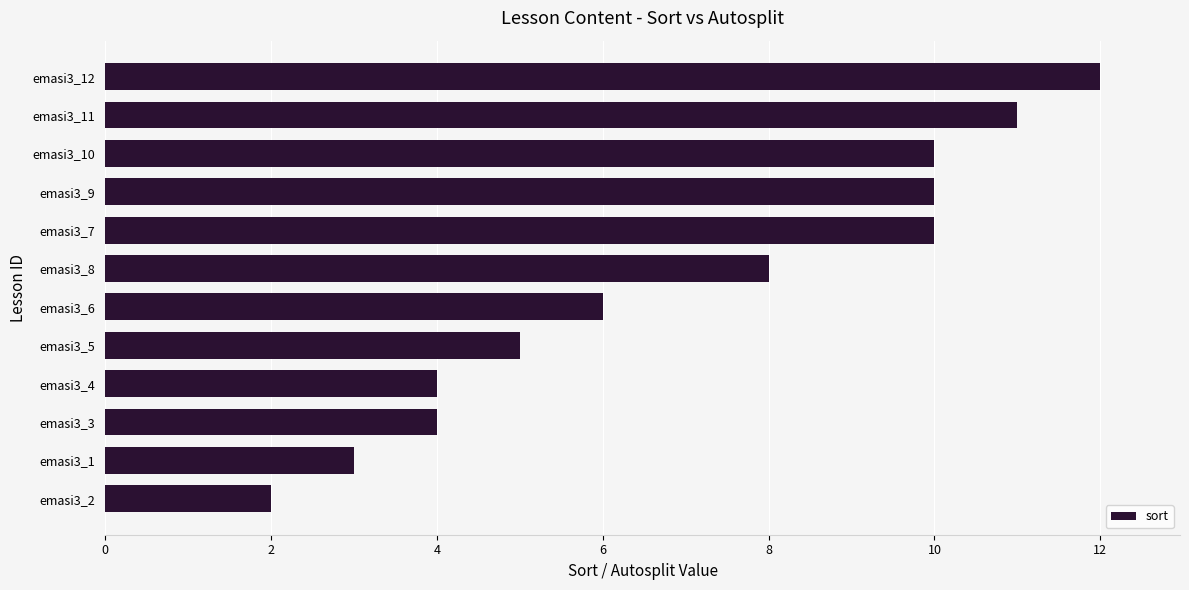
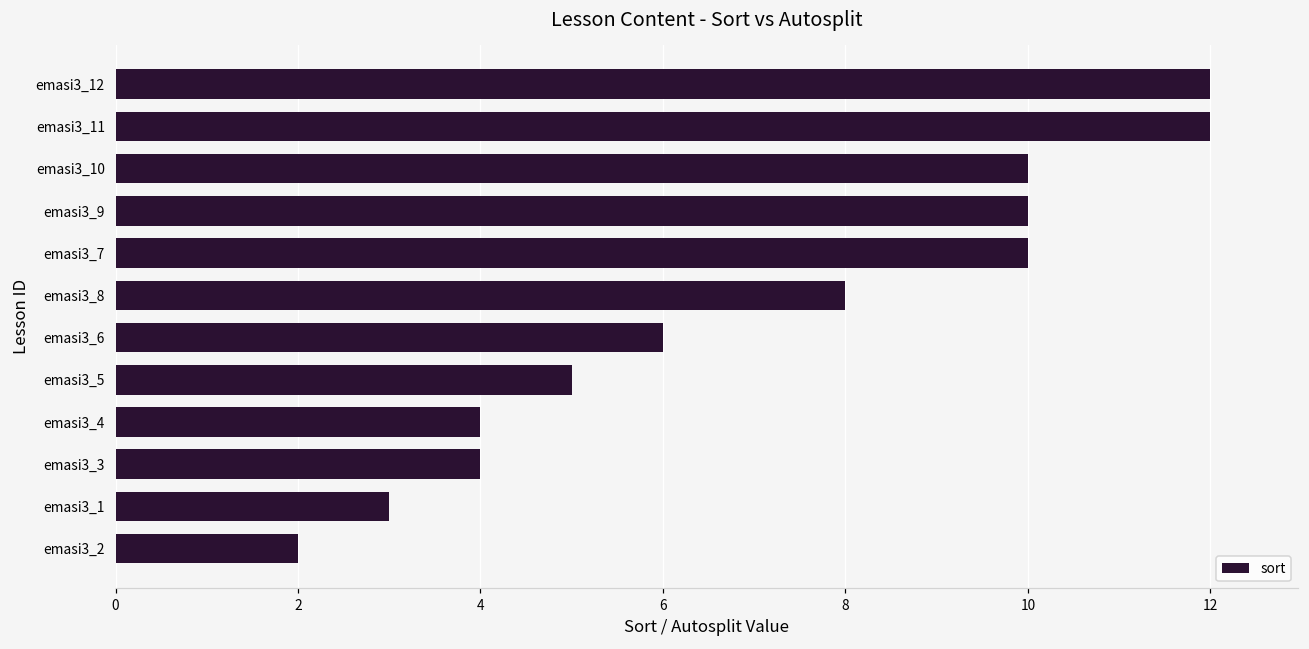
emasi3_11: 11 -> 12
